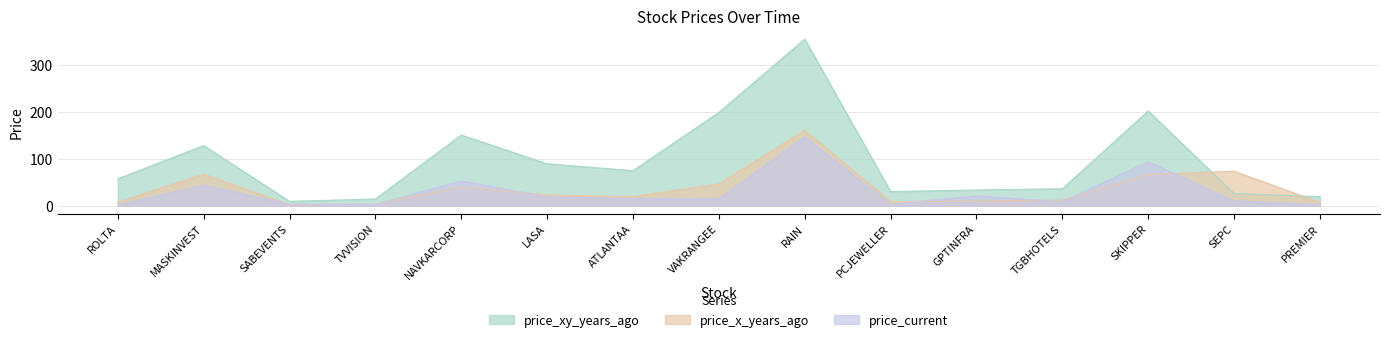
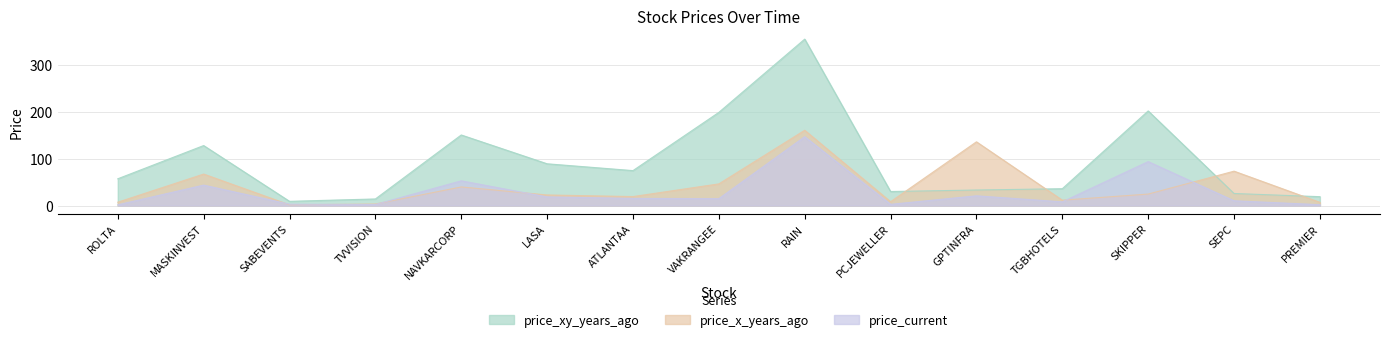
price_x_years_ago, GPTINFRA: 10 -> 140
price_x_years_ago, SKIPPER: 70 -> 20
